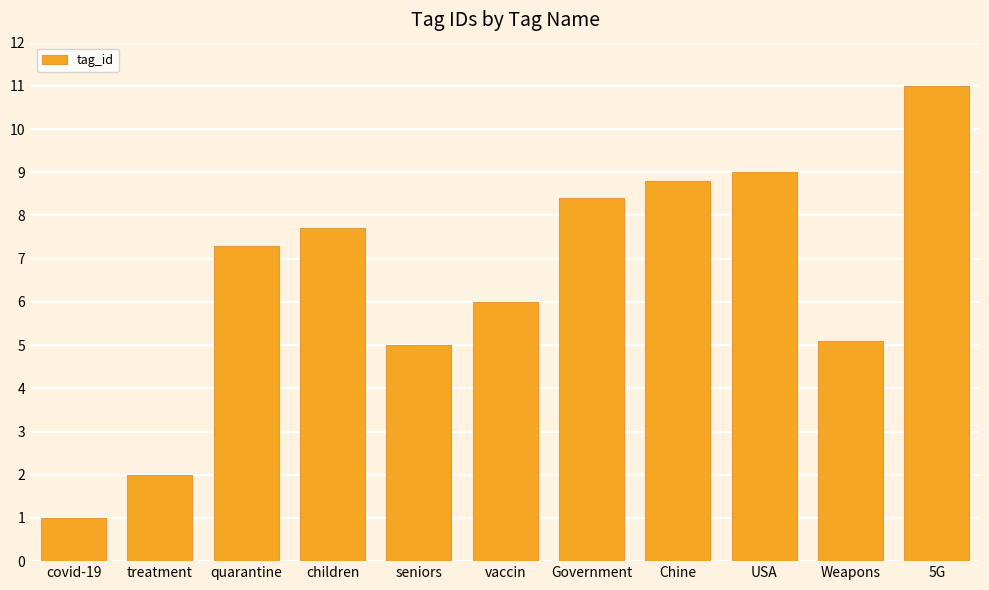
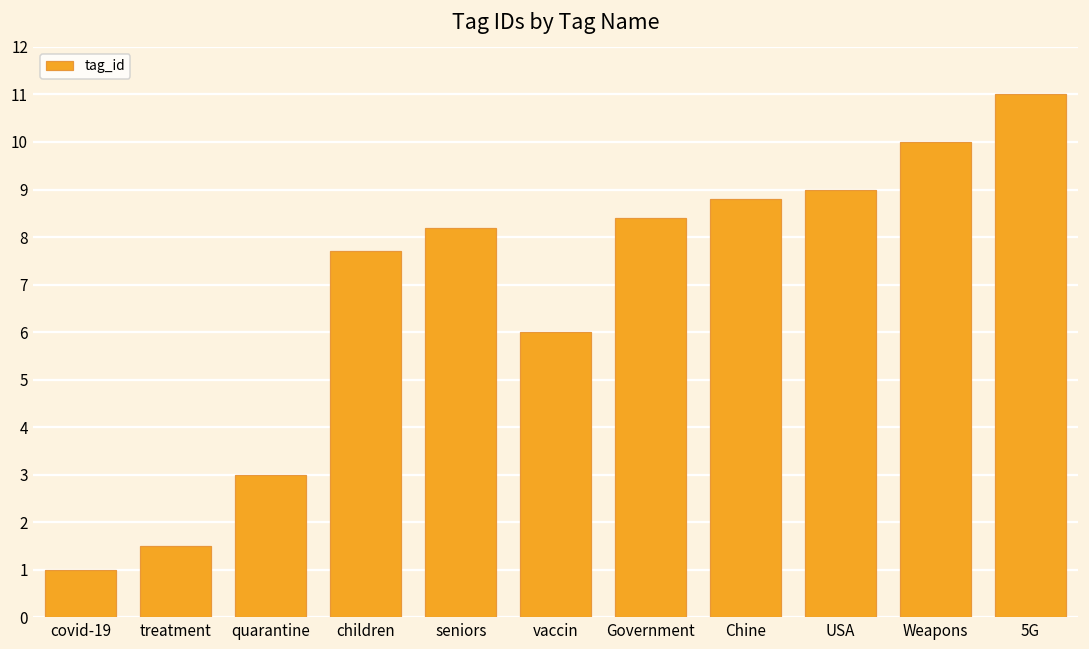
treatment: 2.0 -> 1.5
quarantine: 7.3 -> 3.0
seniors: 5.0 -> 8.2
Weapons: 5.1 -> 10.0
